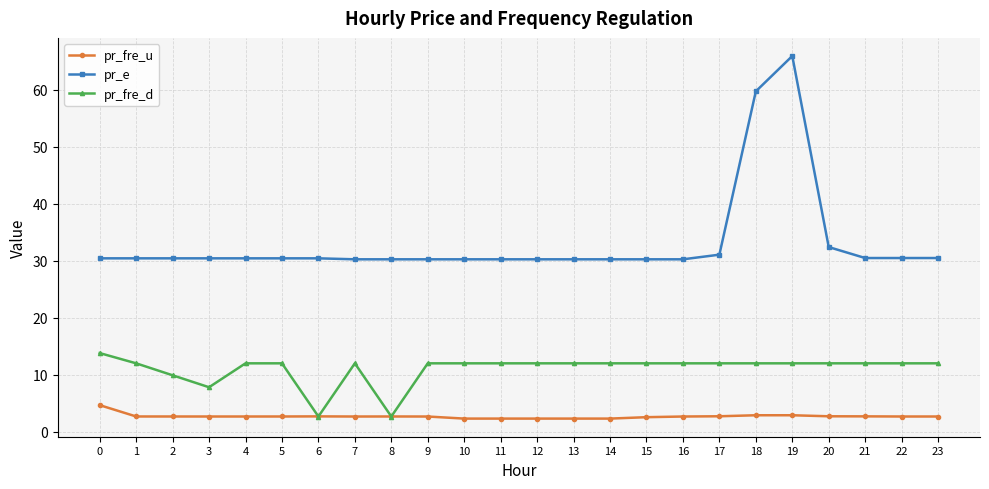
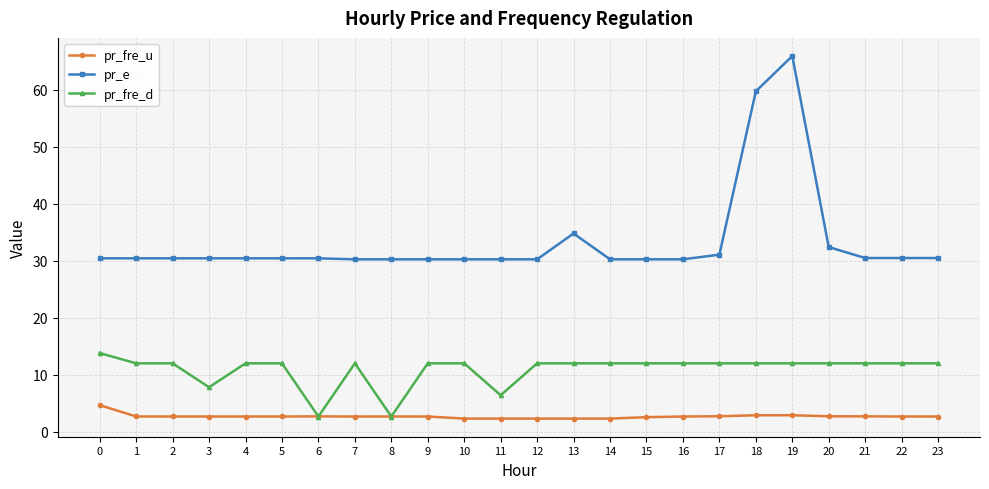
pr_fre_d, 2: 10 -> 12
pr_fre_d, 11: 12 -> 6
pr_e, 13: 30 -> 35
